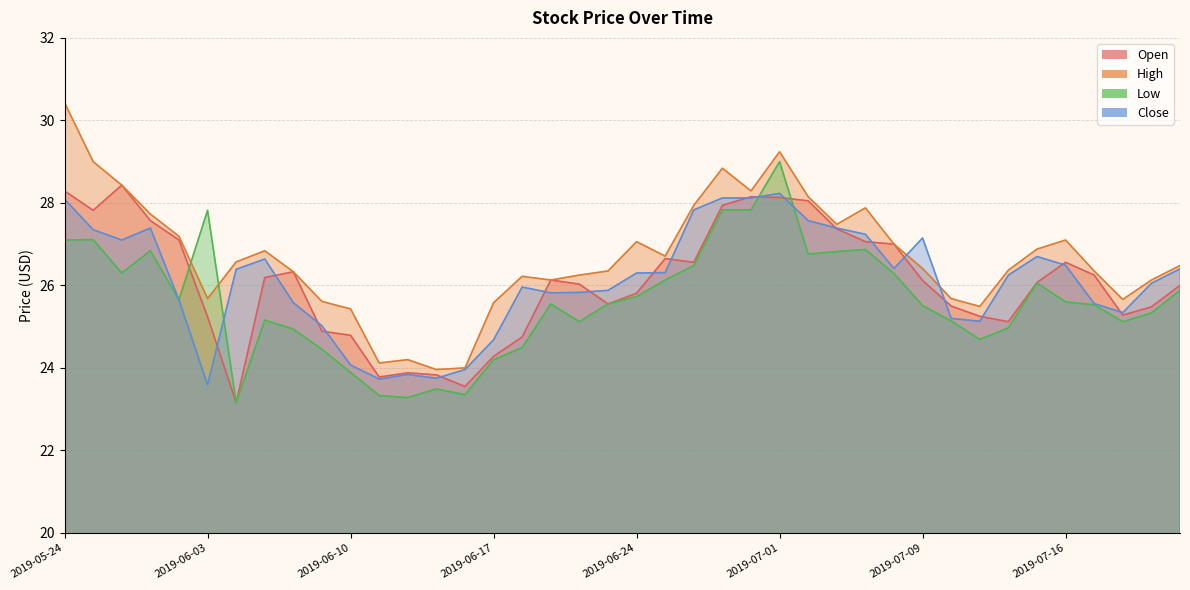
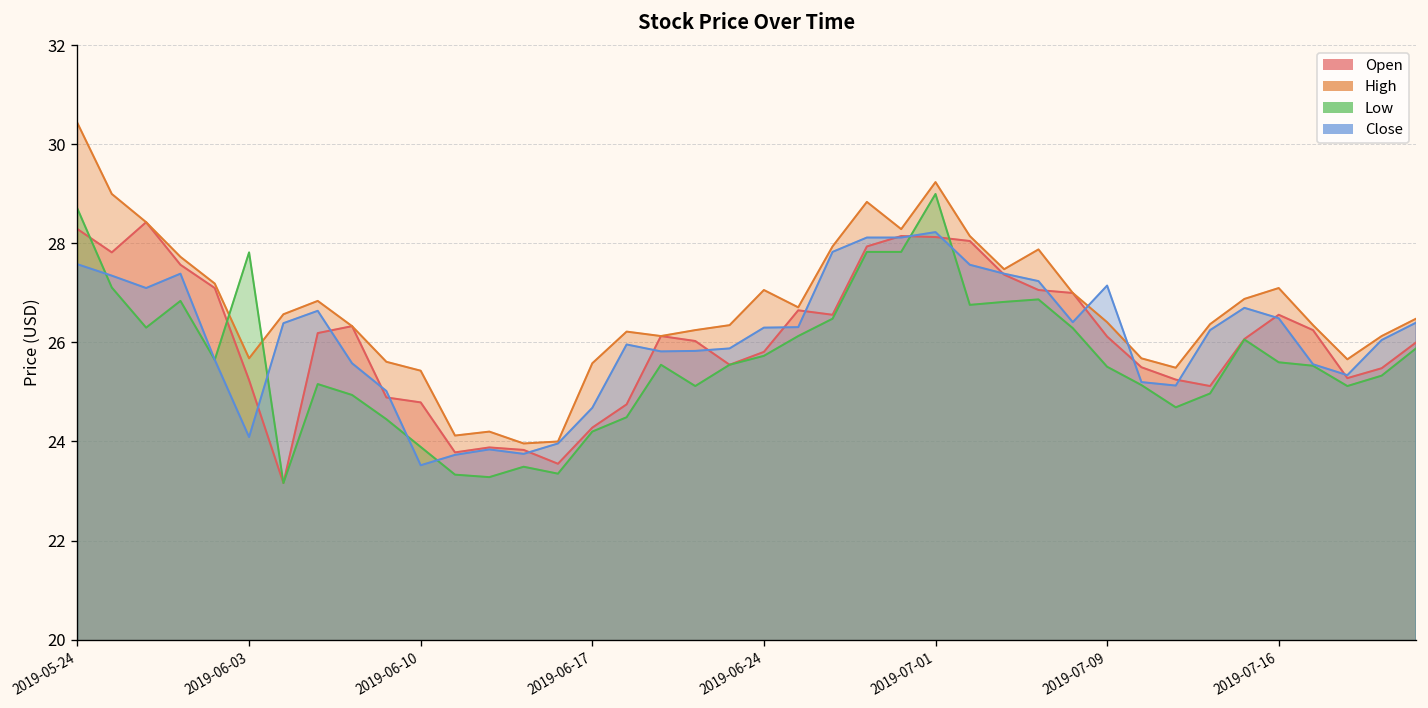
Low, 2019-05-24: 27.1 -> 28.7
Close, 2019-05-24: 28.1 -> 27.6
Close, 2019-06-03: 23.6 -> 24.1
Close, 2019-06-10: 24.1 -> 23.5
